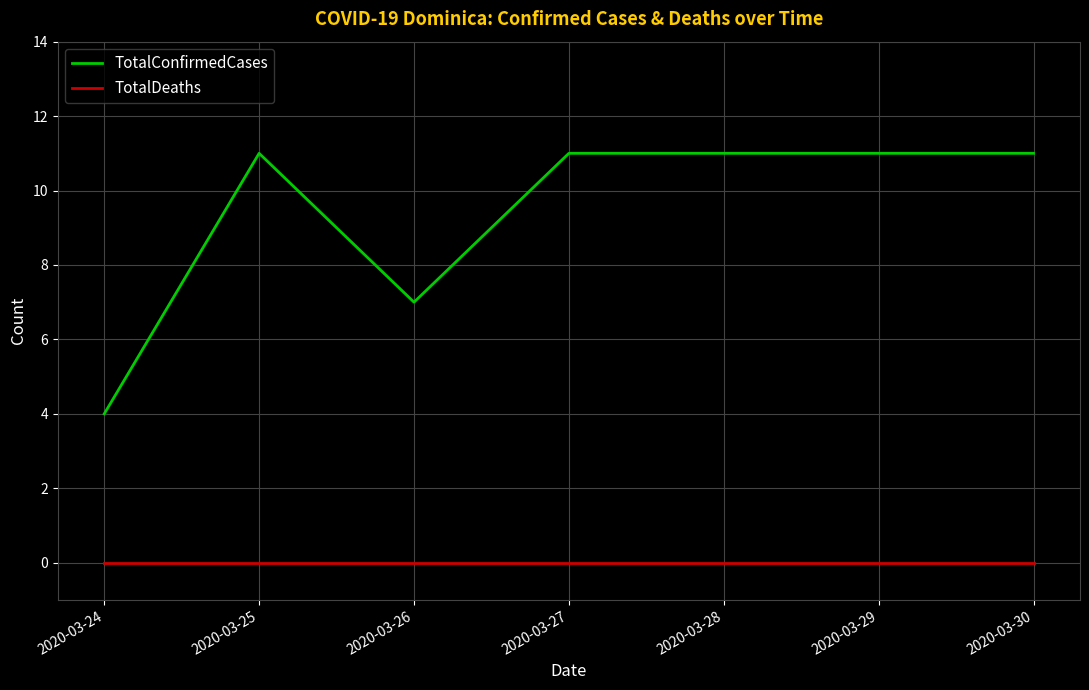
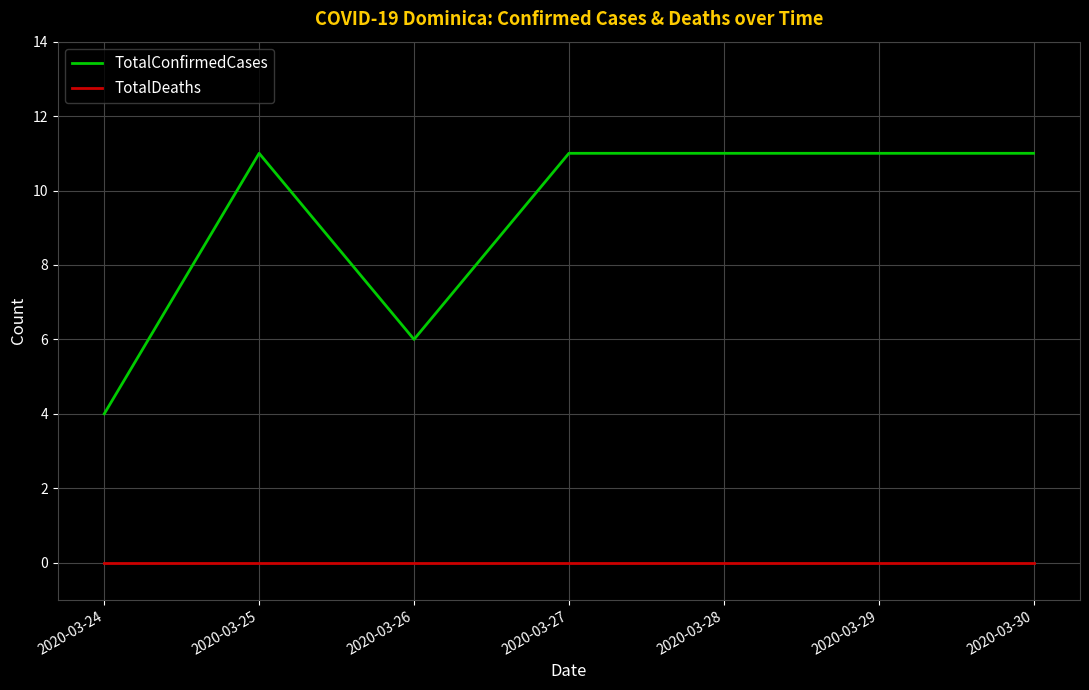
TotalConfirmedCases, 2020-03-26: 7 -> 6
